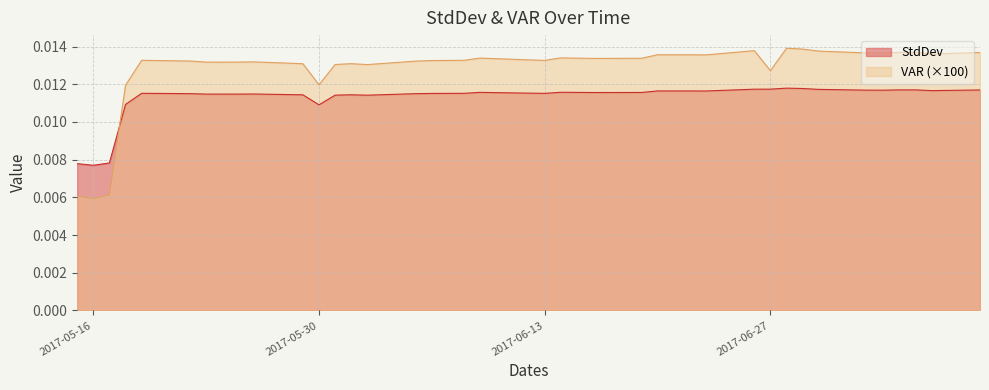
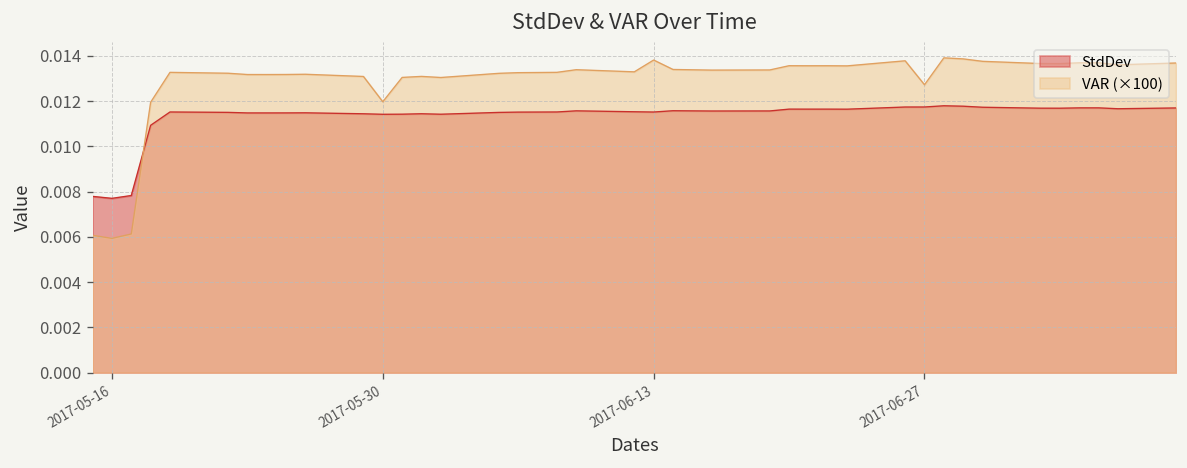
StdDev, 2017-05-30: 0.0109 -> 0.0114
VAR (×100), 2017-06-13: 0.0133 -> 0.0138
